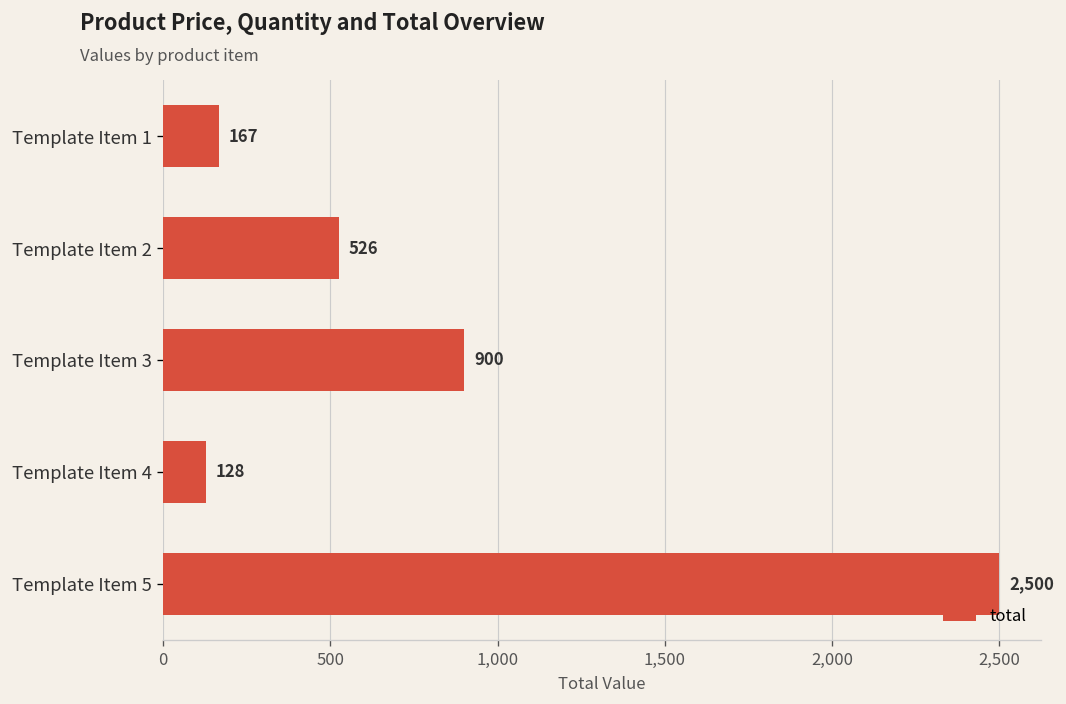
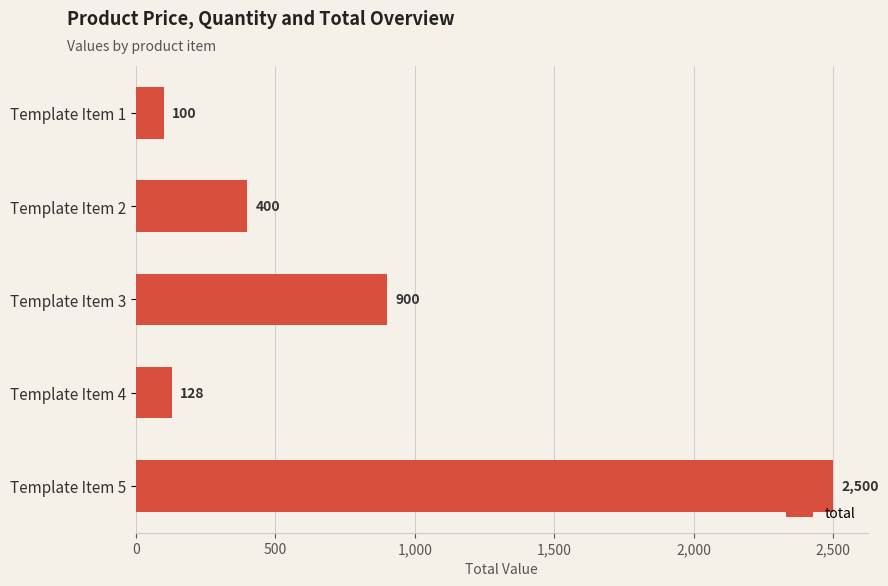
Template Item 1: 167 -> 100
Template Item 2: 526 -> 400
